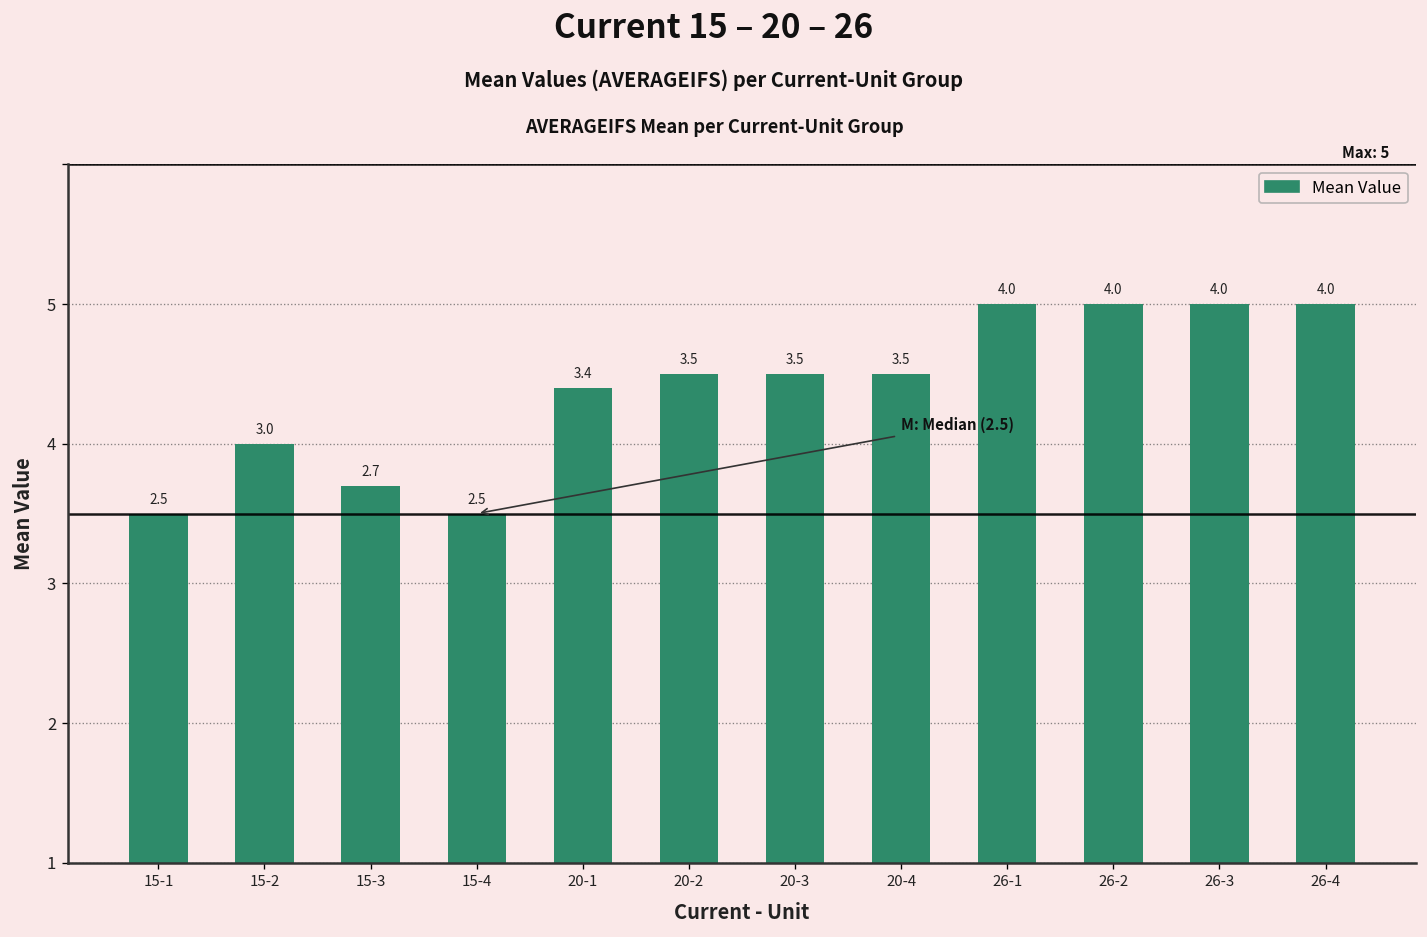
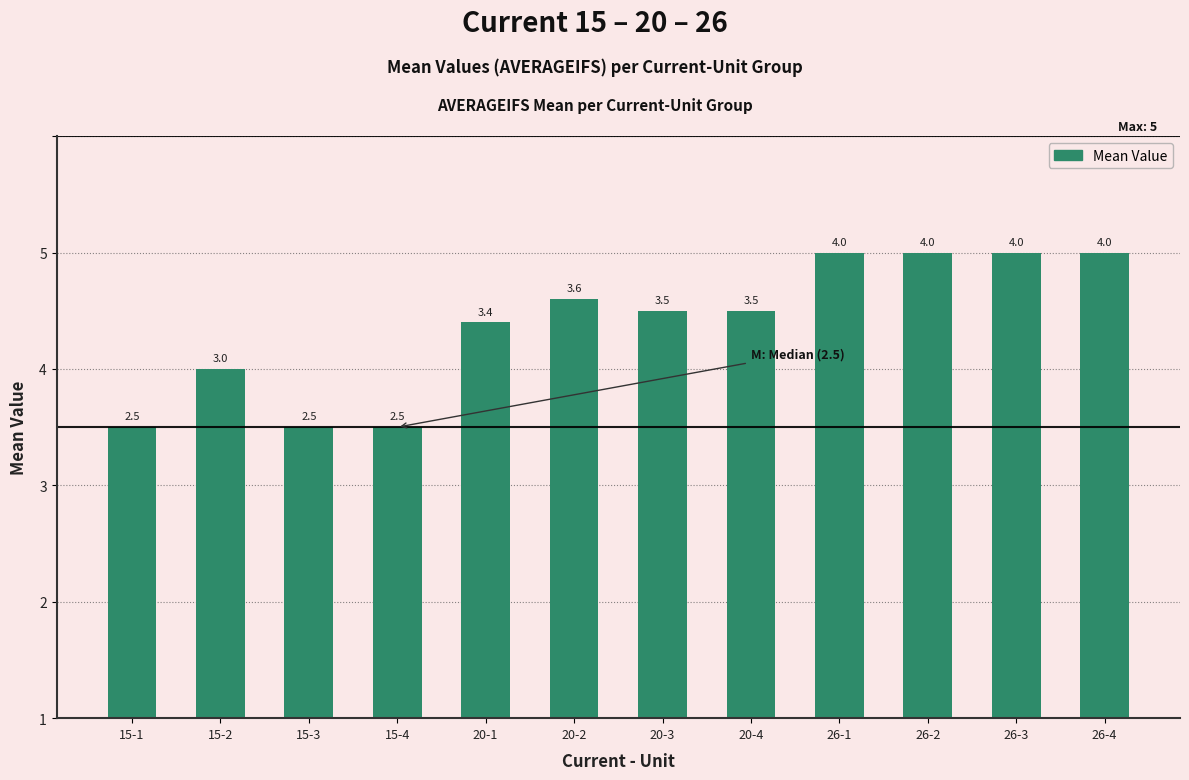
15-3: 2.7 -> 2.5
20-2: 3.5 -> 3.6
